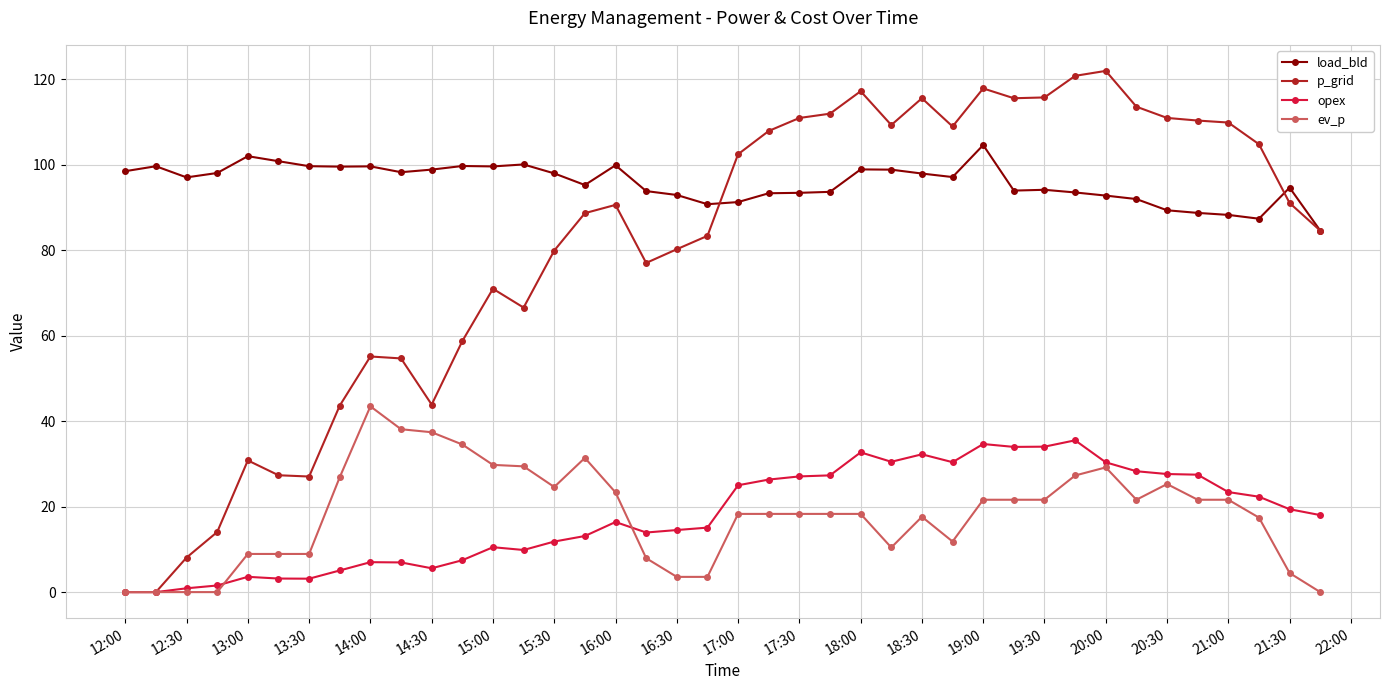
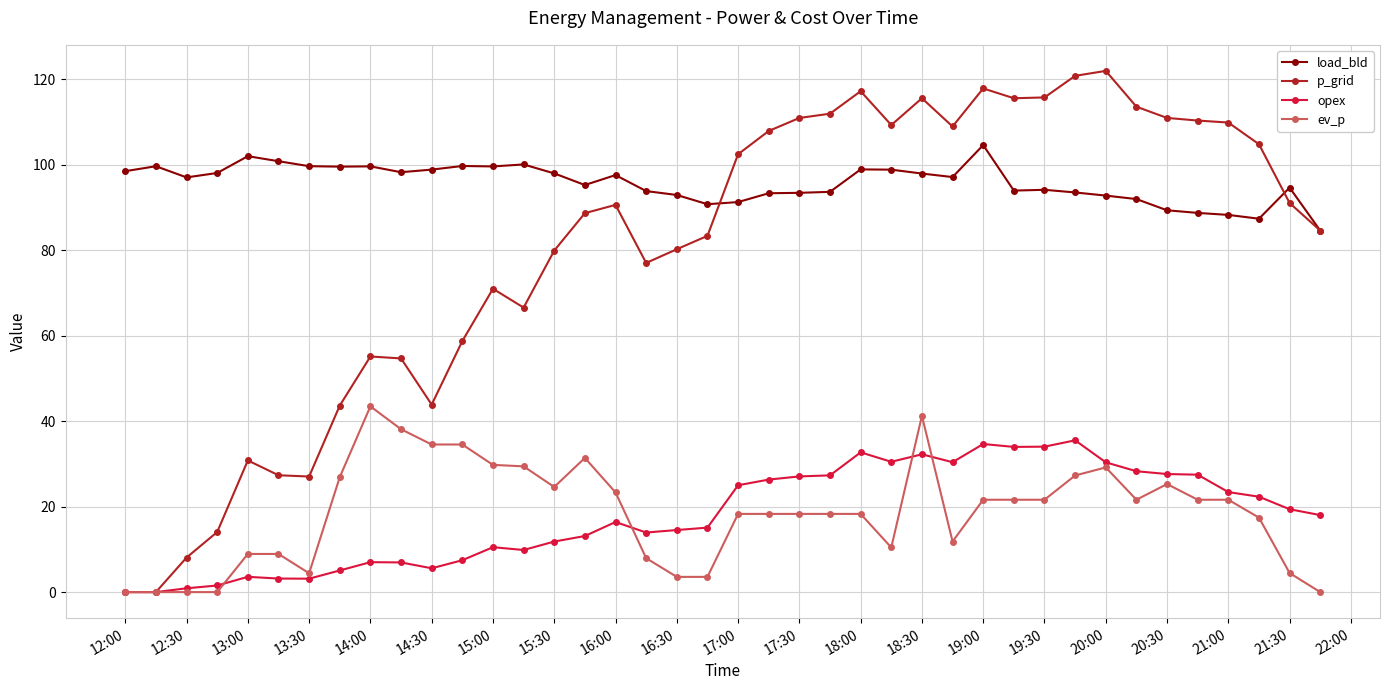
ev_p, 13:30: 9 -> 4
ev_p, 14:30: 37 -> 35
load_bld, 16:00: 100 -> 98
ev_p, 18:30: 18 -> 41
